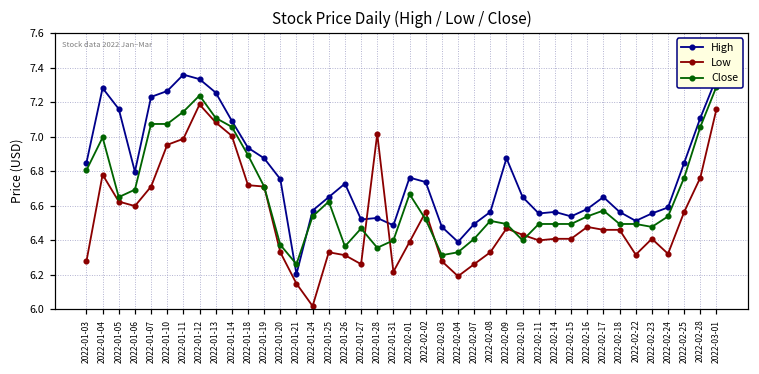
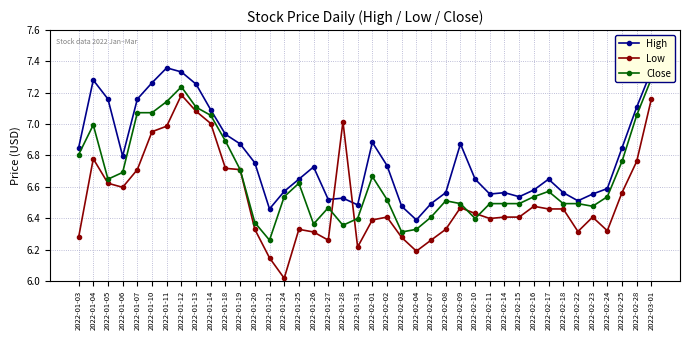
High, 2022-01-07: 7.23 -> 7.16
High, 2022-01-21: 6.20 -> 6.46
High, 2022-02-01: 6.76 -> 6.88
Low, 2022-02-02: 6.56 -> 6.41
